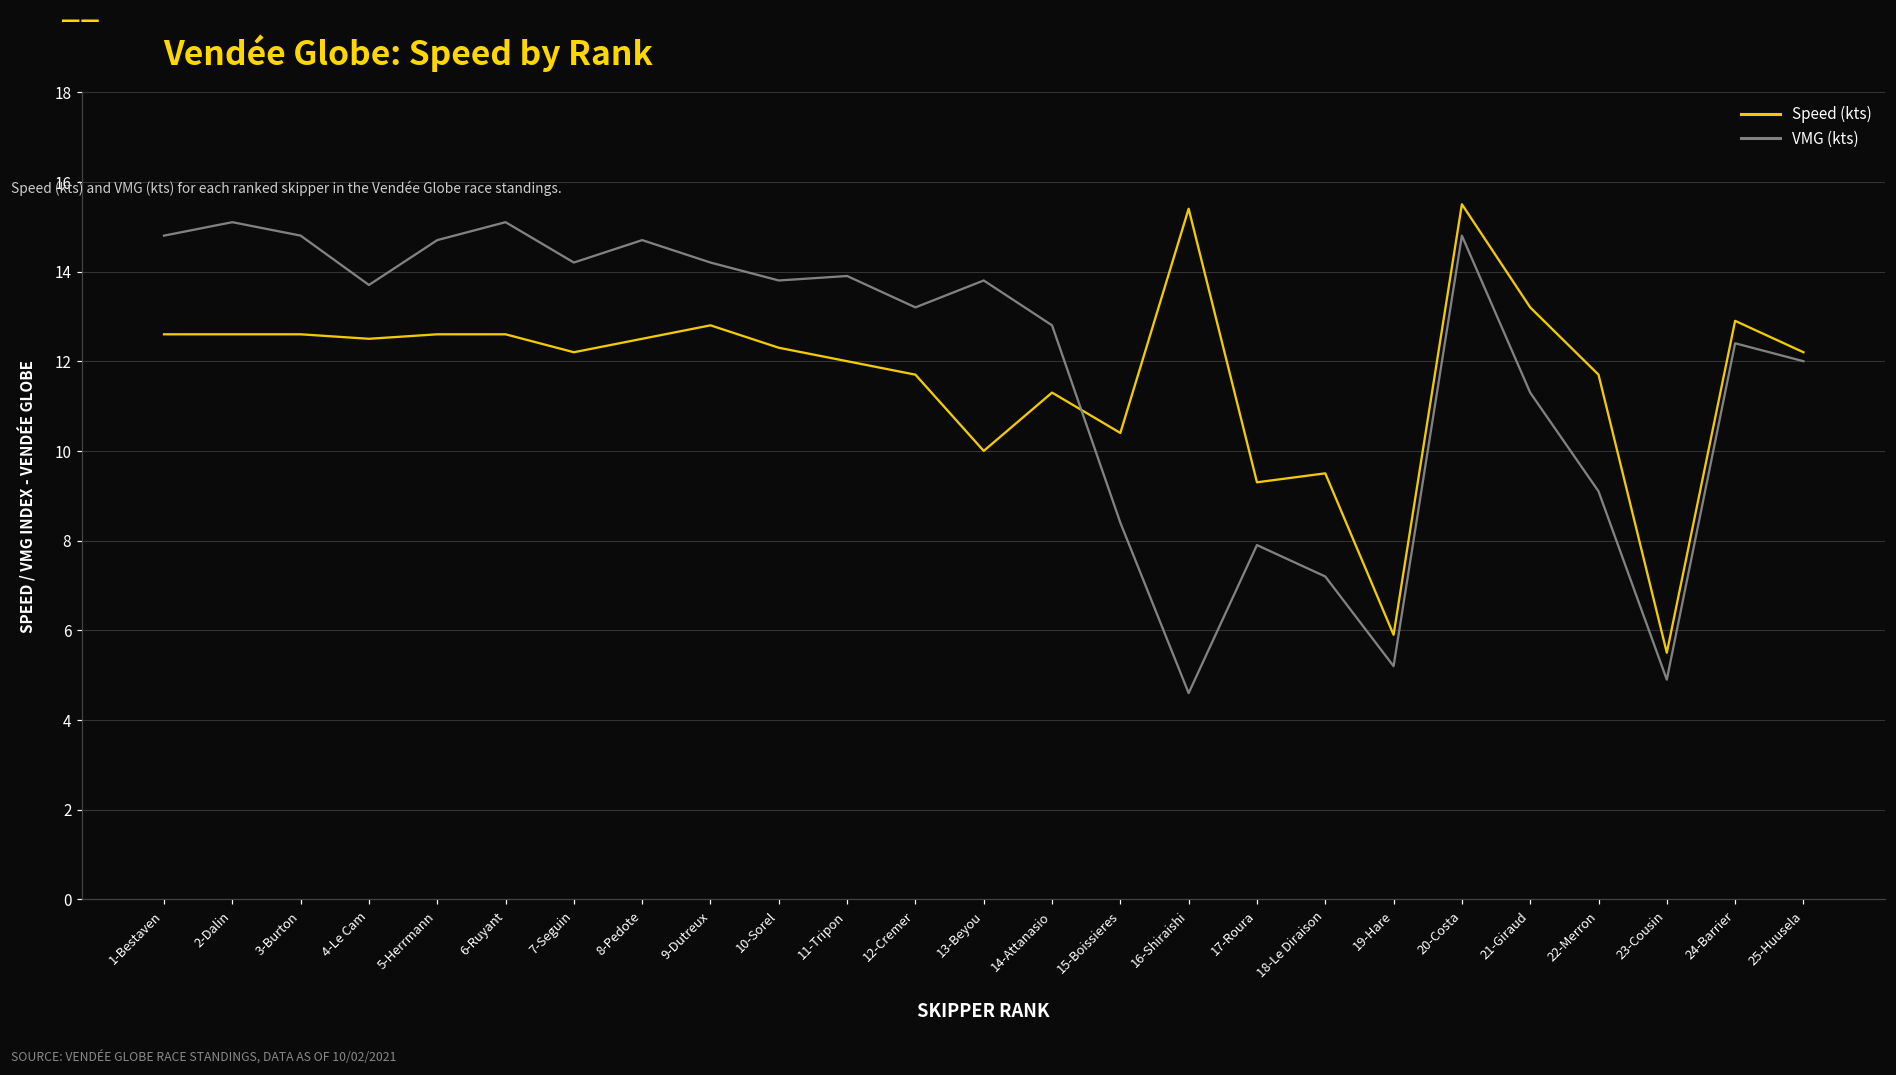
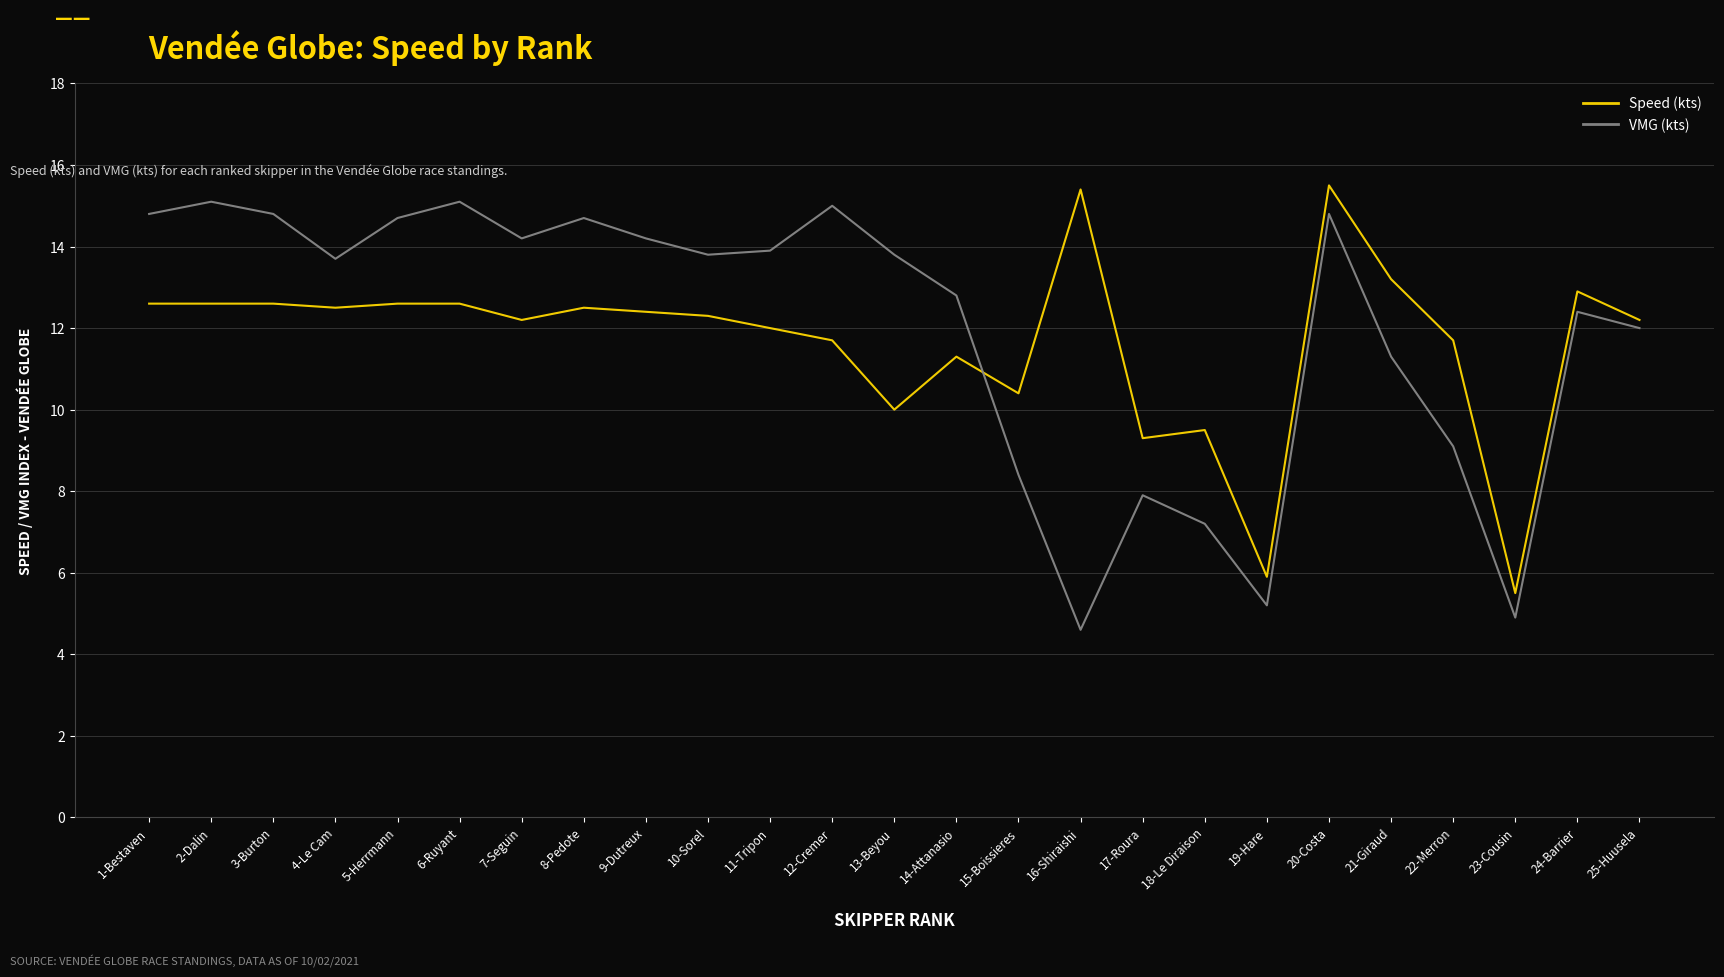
Speed (kts), 9-Dutreux: 12.8 -> 12.4
VMG (kts), 12-Cremer: 13.2 -> 15.0
